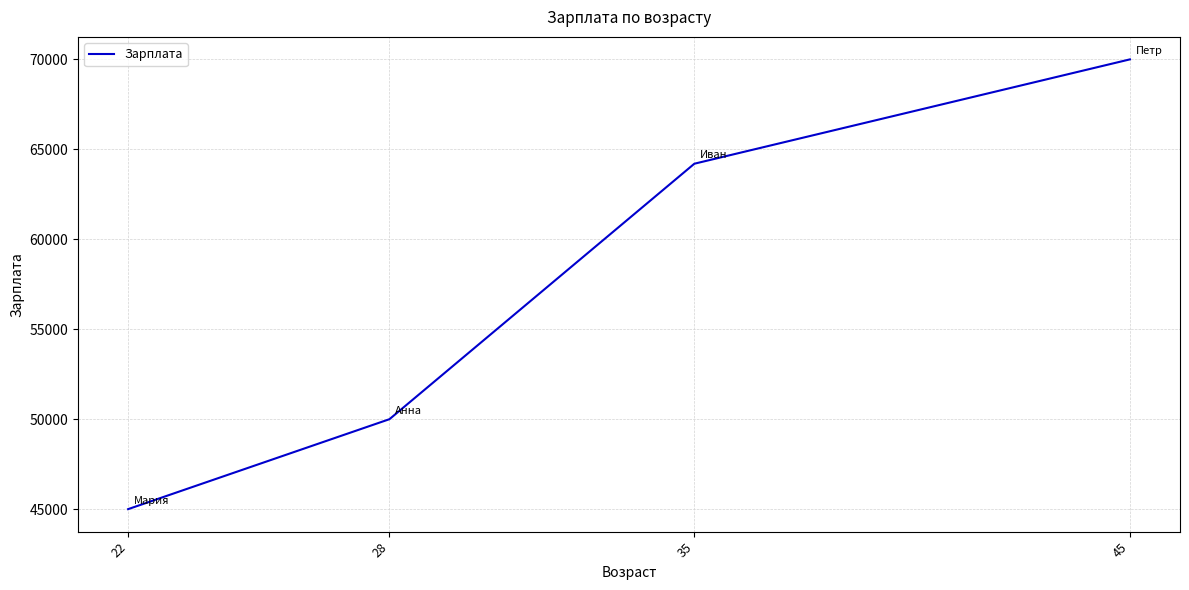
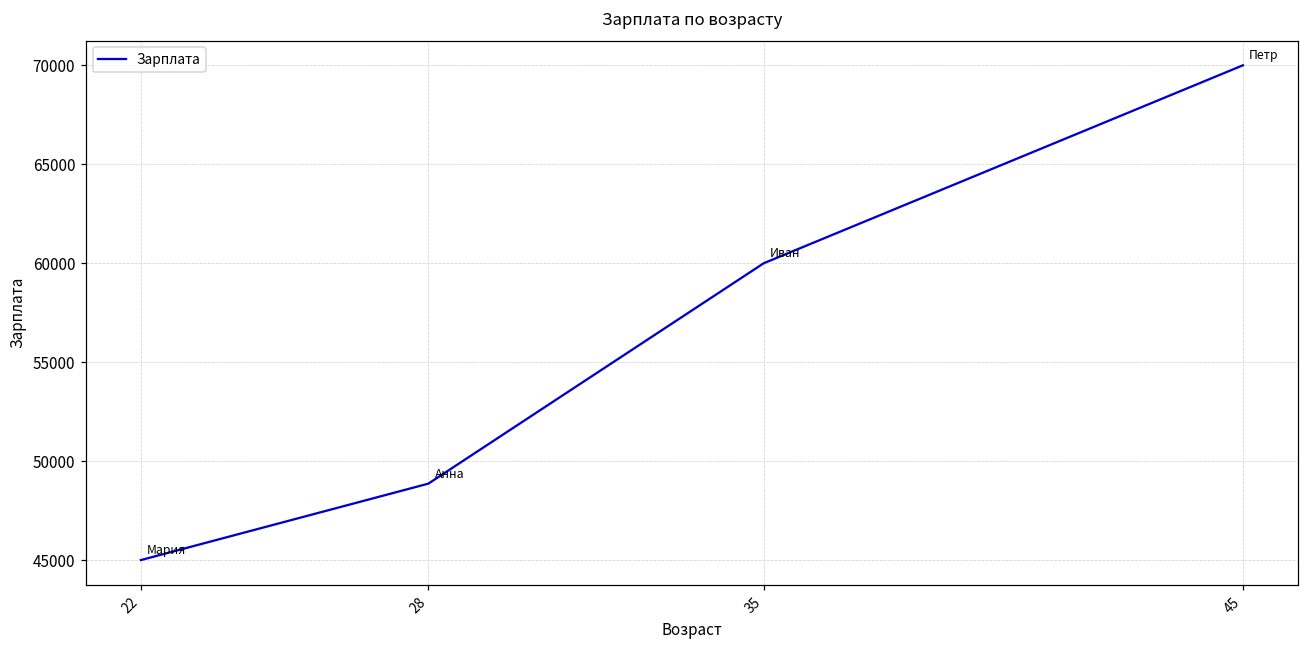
28: 50000 -> 48900
35: 64200 -> 60000
